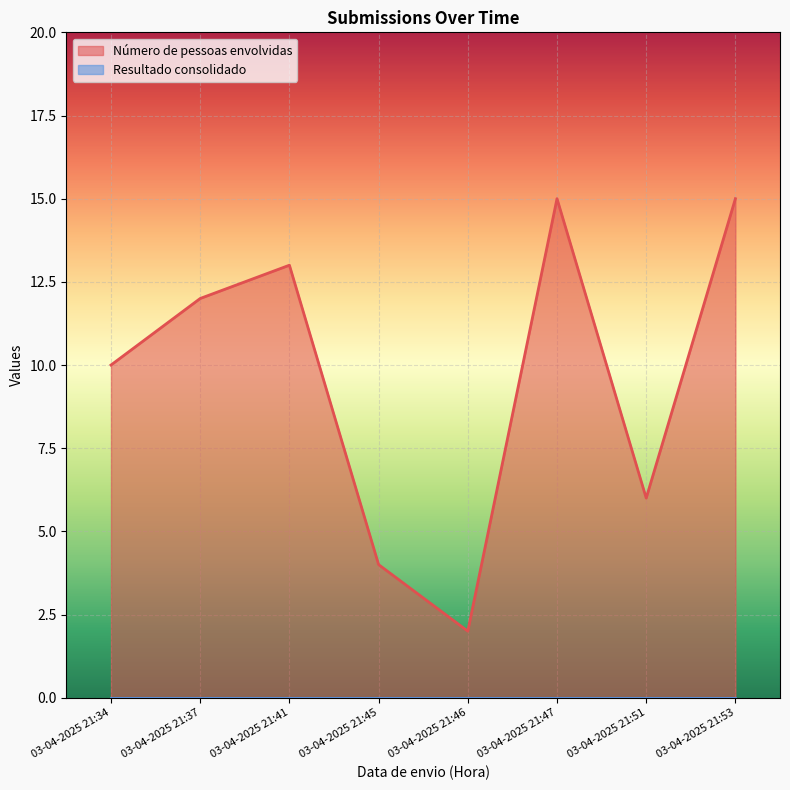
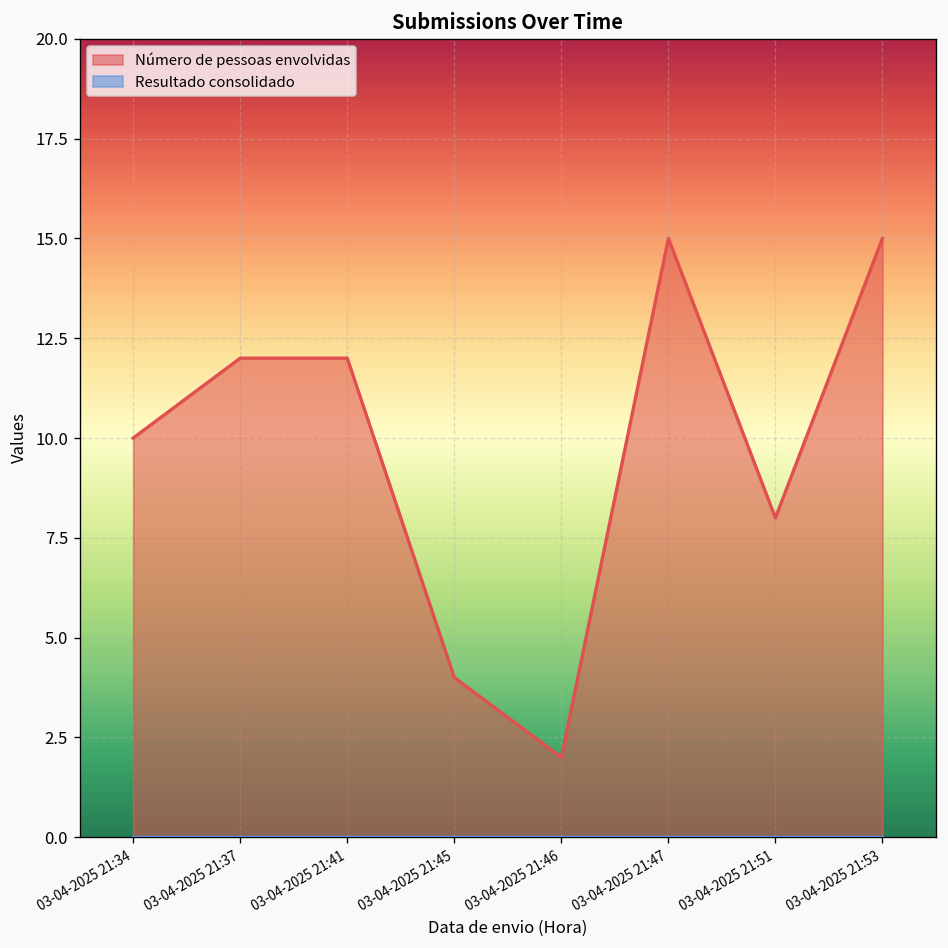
Número de pessoas envolvidas, 03-04-2025 21:41: 13 -> 12
Número de pessoas envolvidas, 03-04-2025 21:51: 6 -> 8
